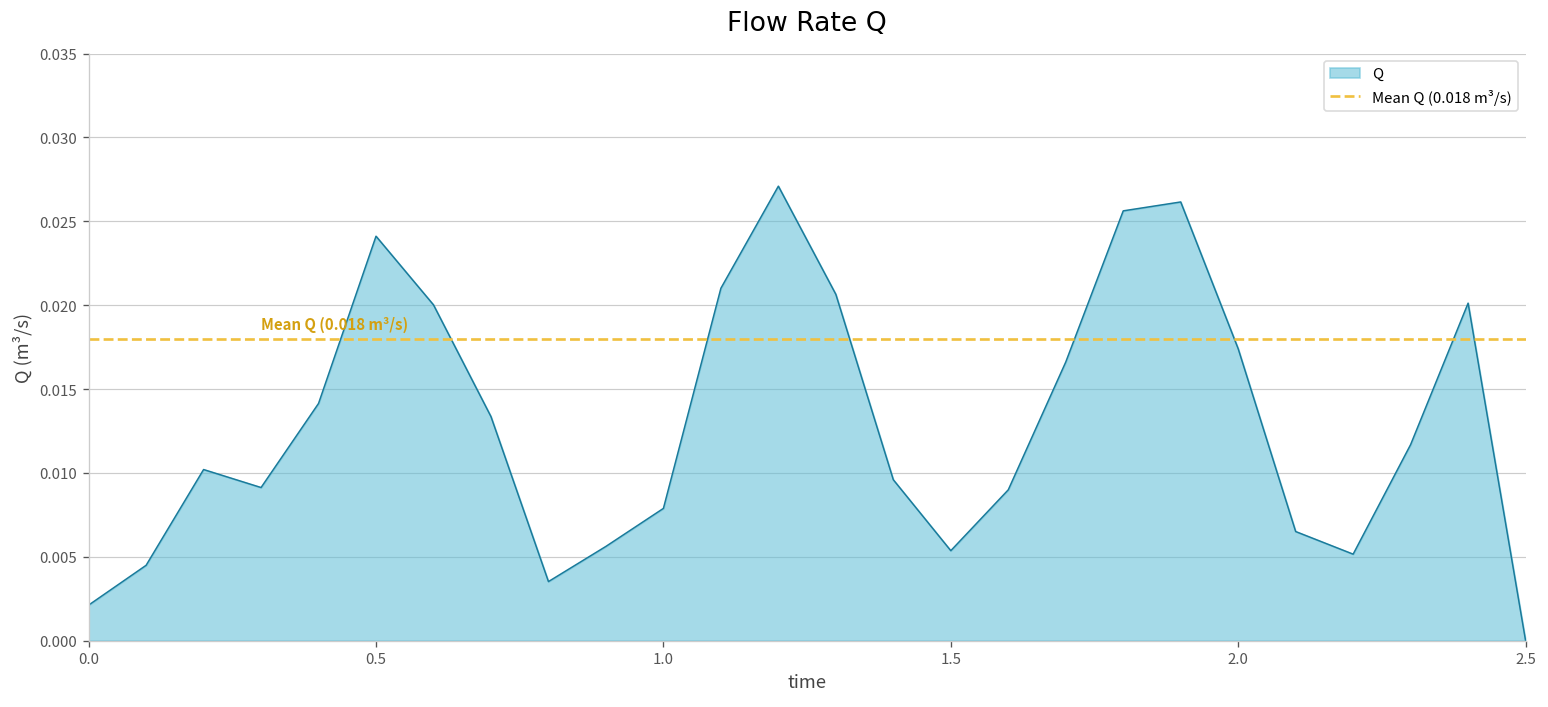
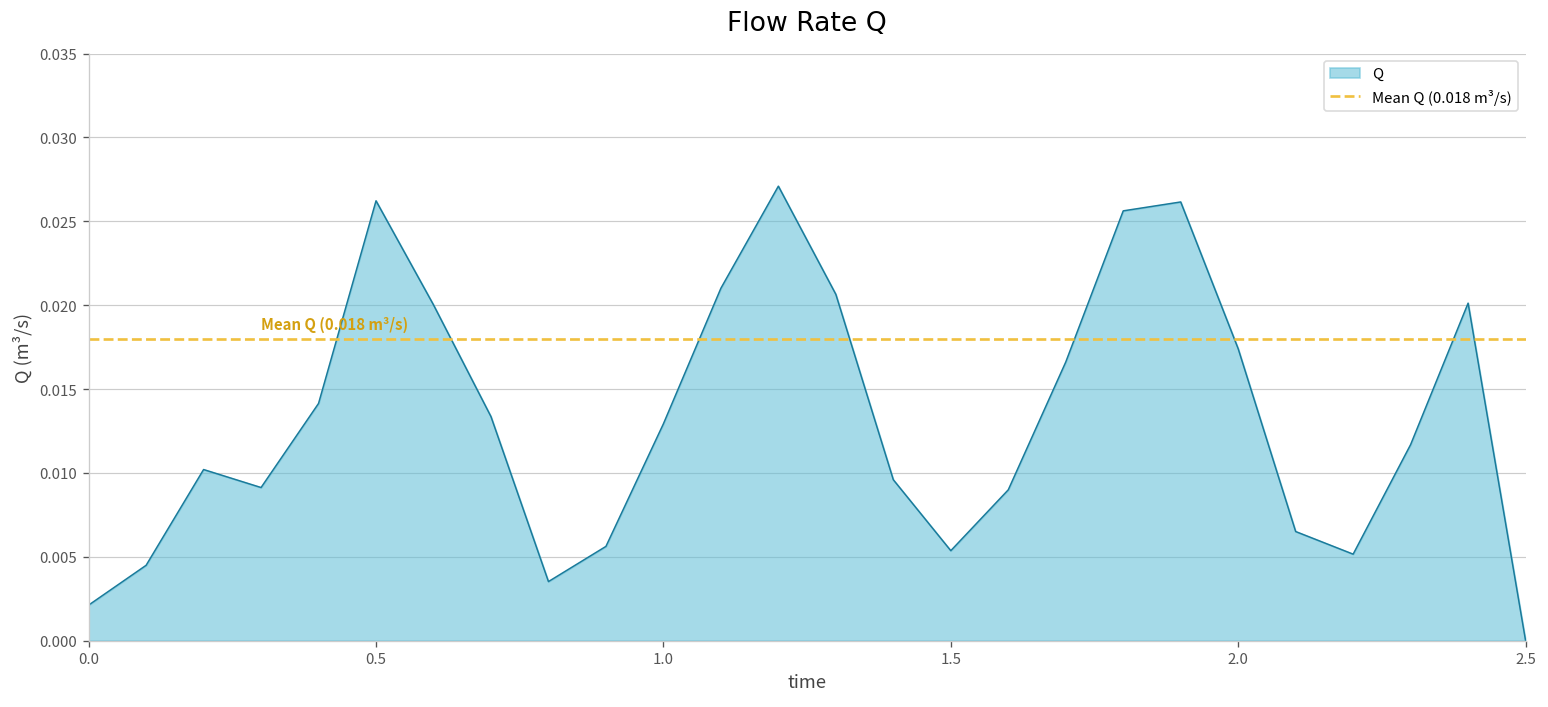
0.5: 0.0241 -> 0.0262
1.0: 0.0079 -> 0.0129
